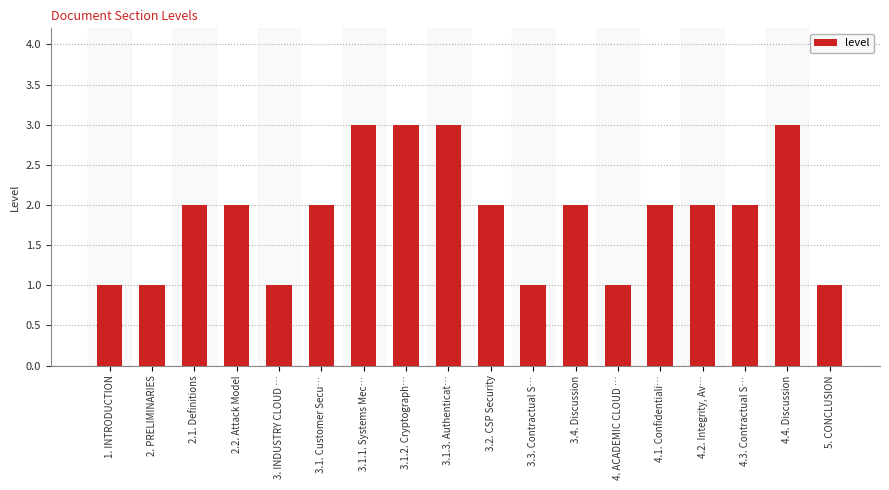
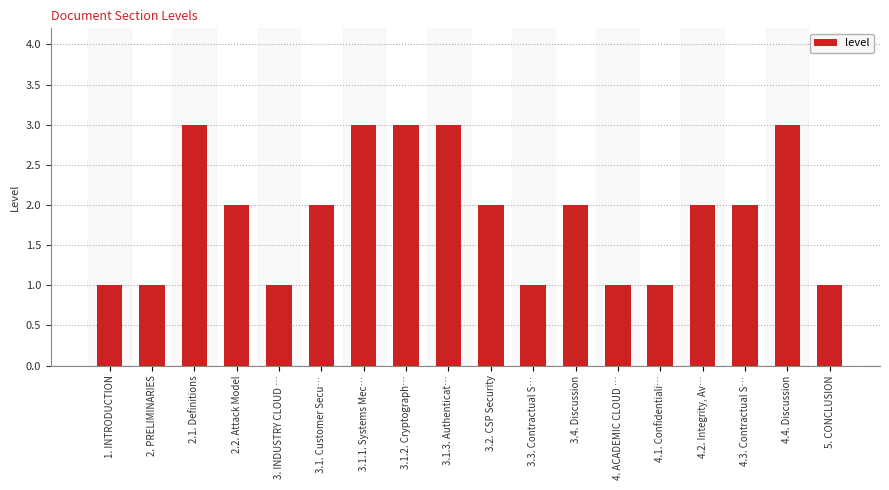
2.1. Definitions: 2 -> 3
4.1. Confidentiali…: 2 -> 1
